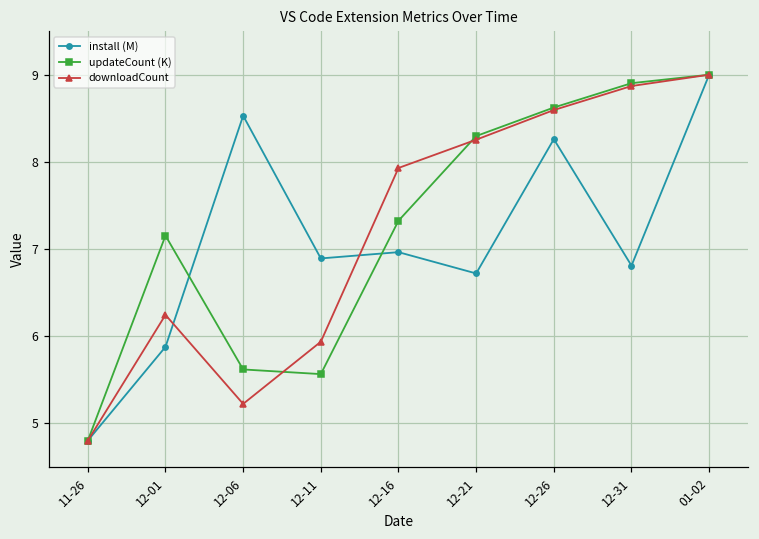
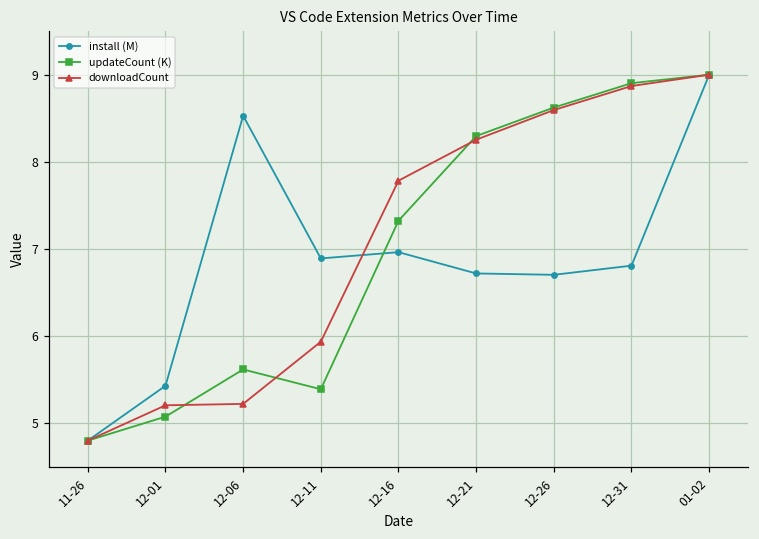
install (M), 12-01: 5.9 -> 5.4
updateCount (K), 12-01: 7.2 -> 5.1
downloadCount, 12-01: 6.2 -> 5.2
updateCount (K), 12-11: 5.6 -> 5.4
downloadCount, 12-16: 7.9 -> 7.8
install (M), 12-26: 8.3 -> 6.7
